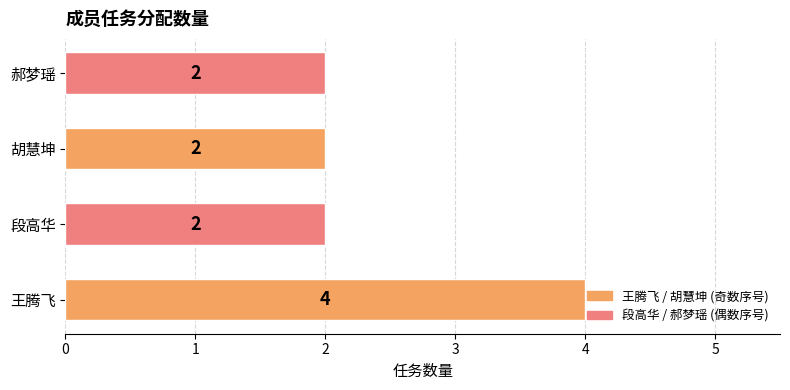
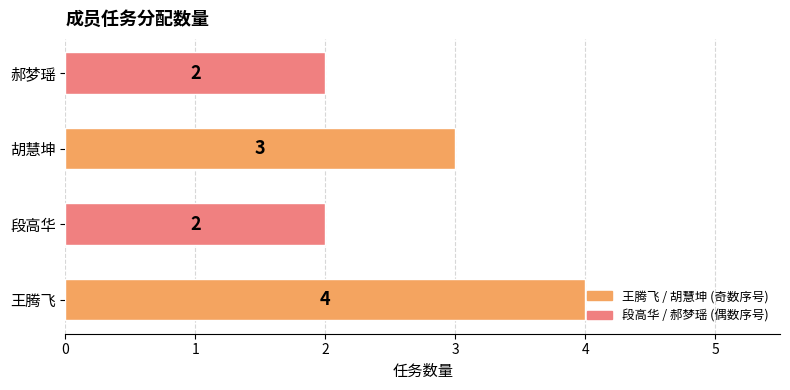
胡慧坤: 2 -> 3
